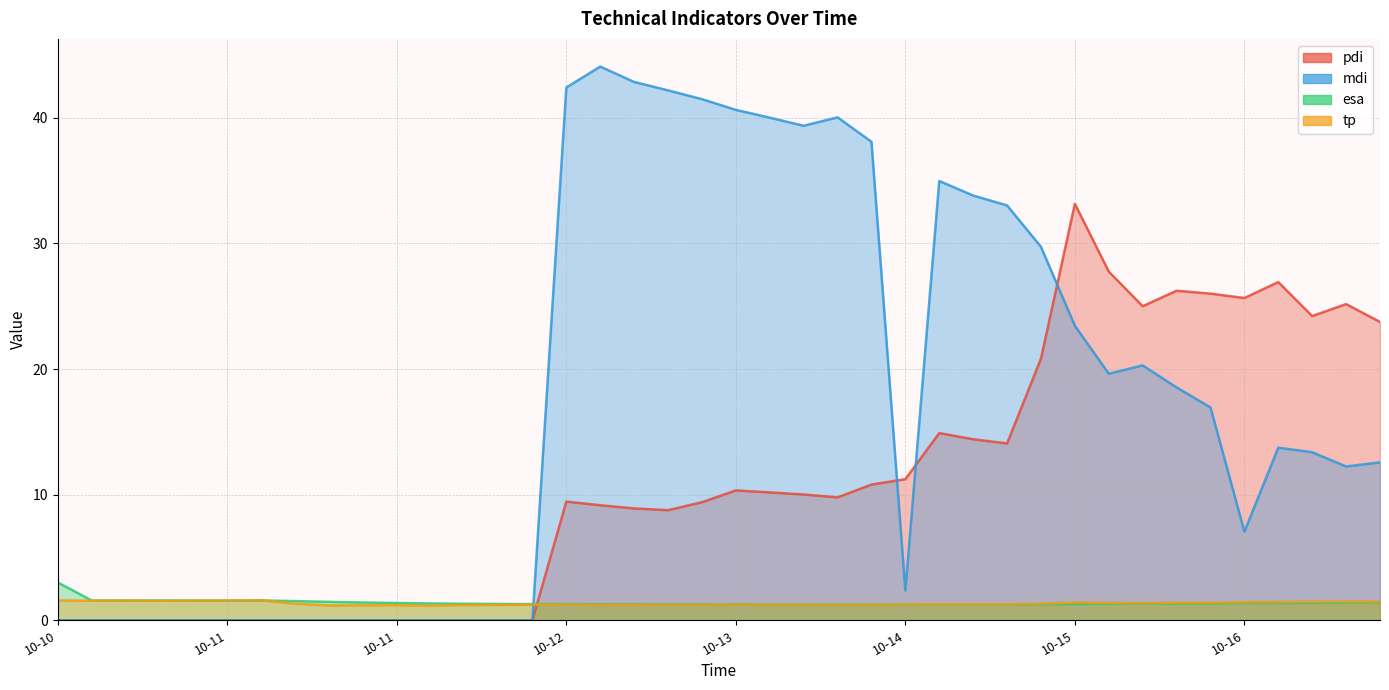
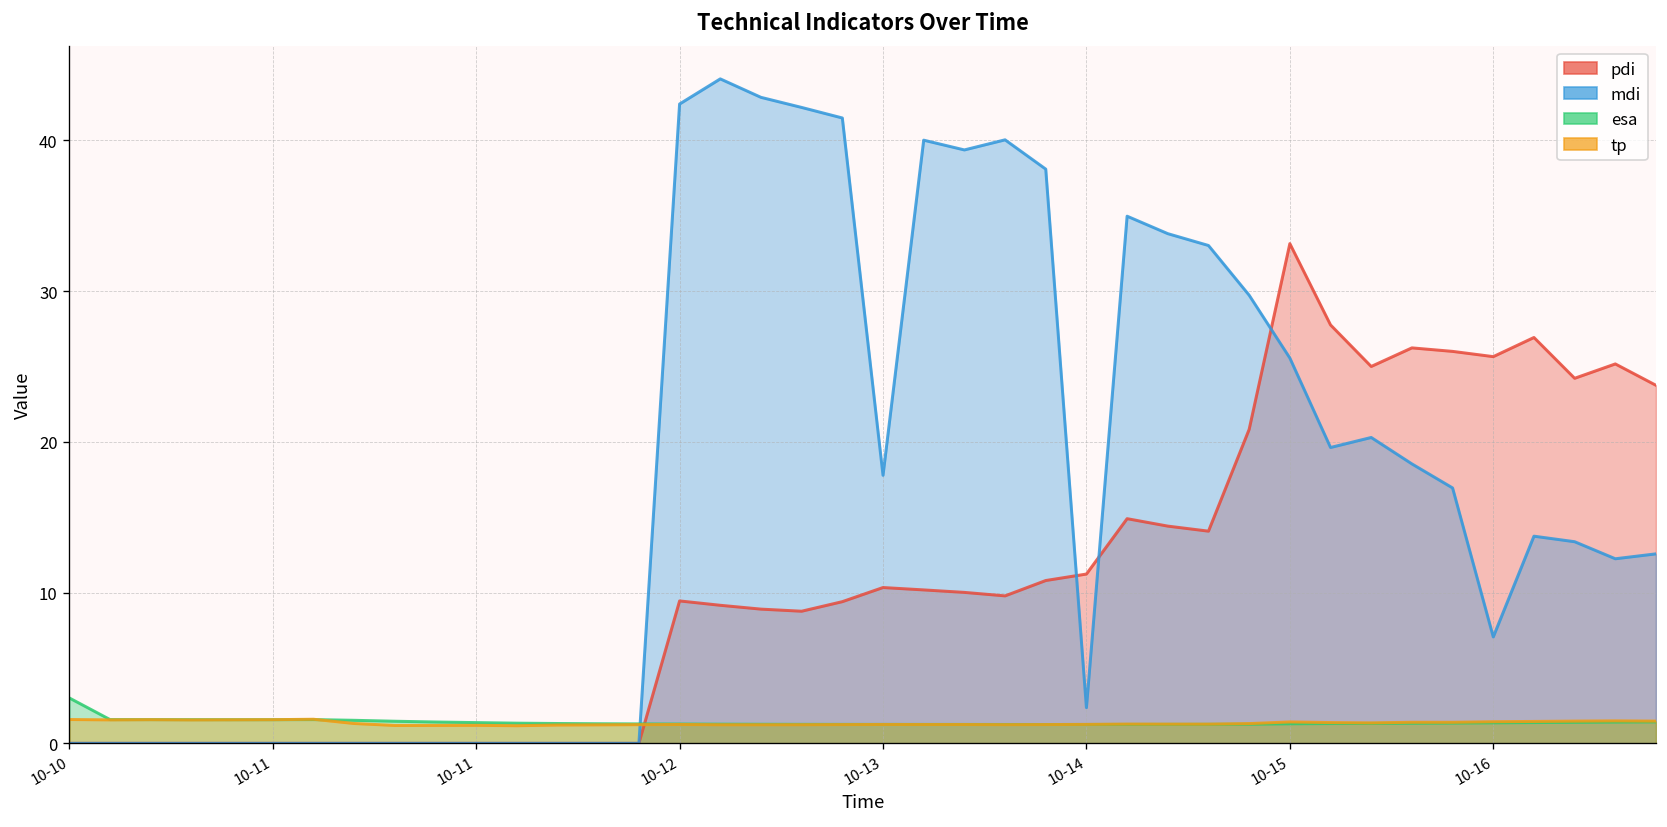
mdi, 10-13: 40.6 -> 17.8
mdi, 10-15: 23.4 -> 25.6
